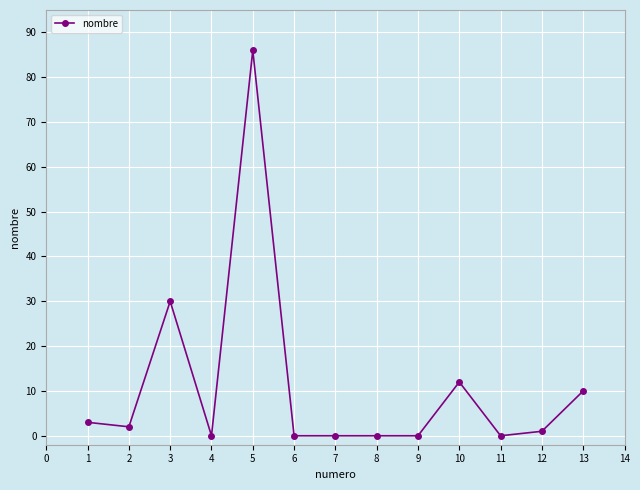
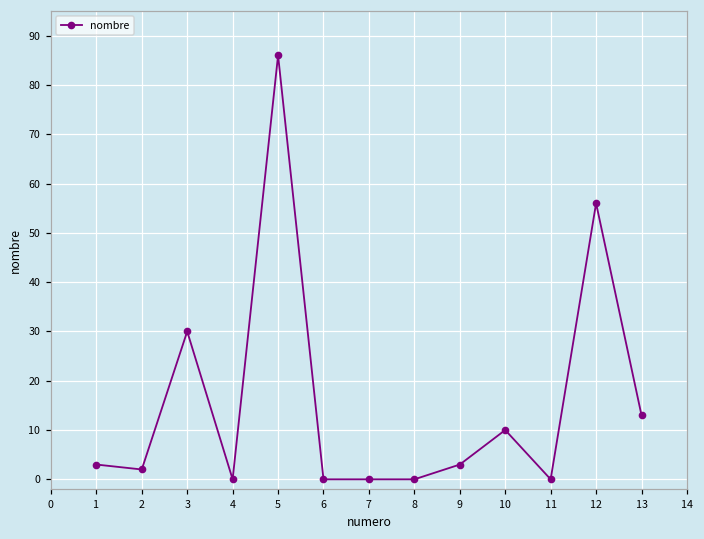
9: 0 -> 3
10: 12 -> 10
12: 1 -> 56
13: 10 -> 13
